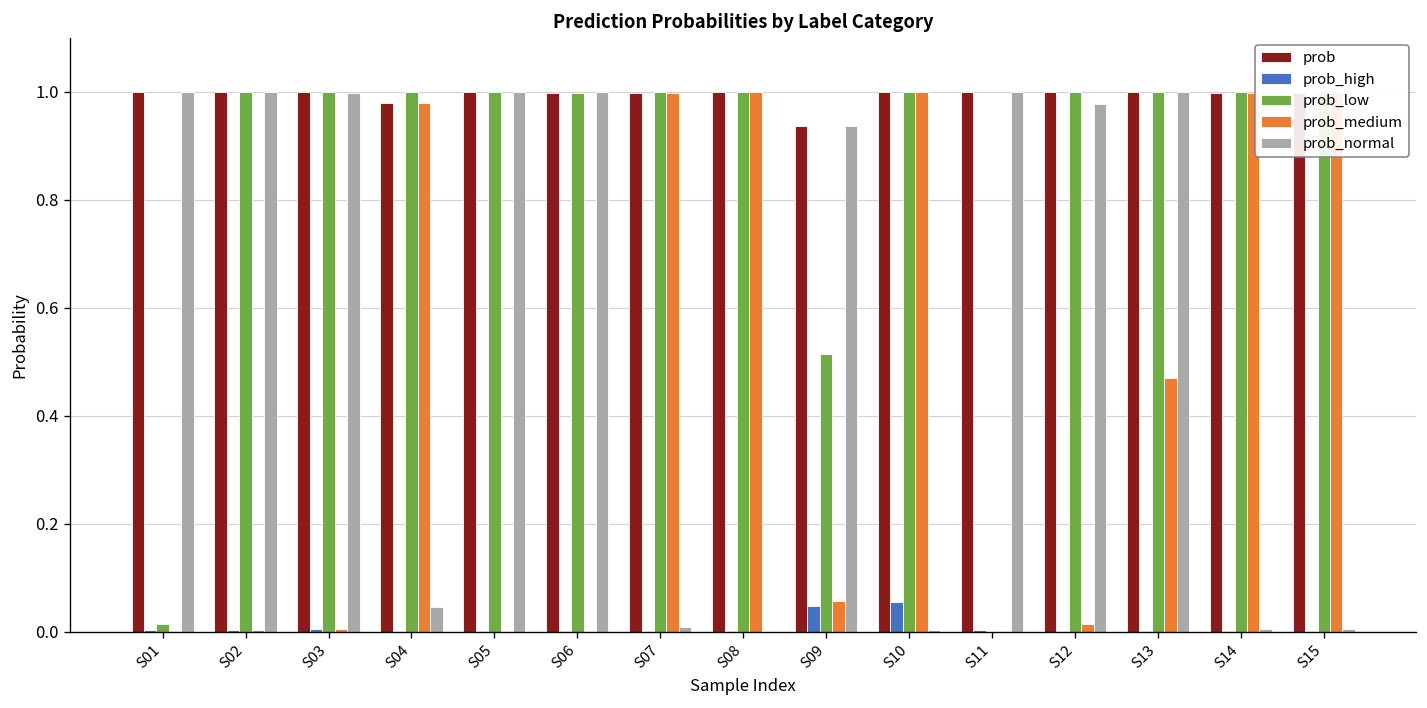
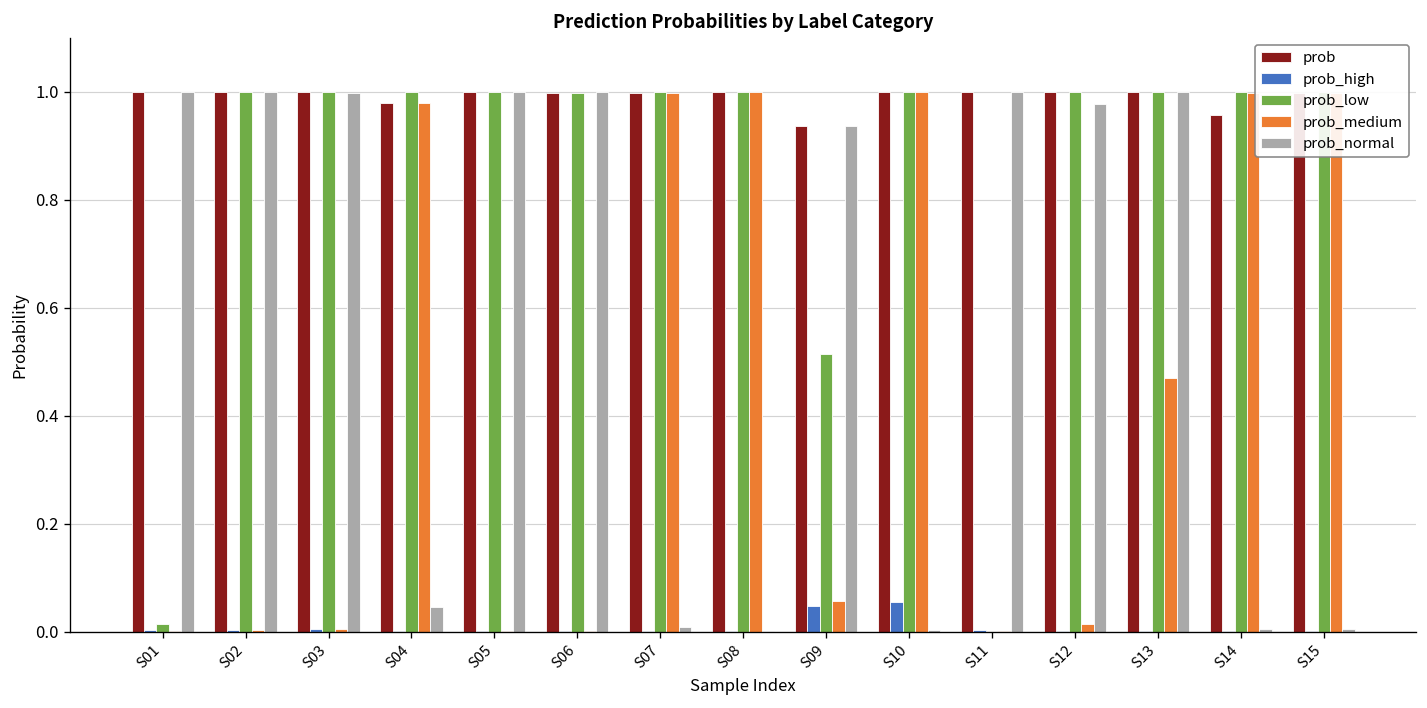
prob, S14: 1.00 -> 0.96
